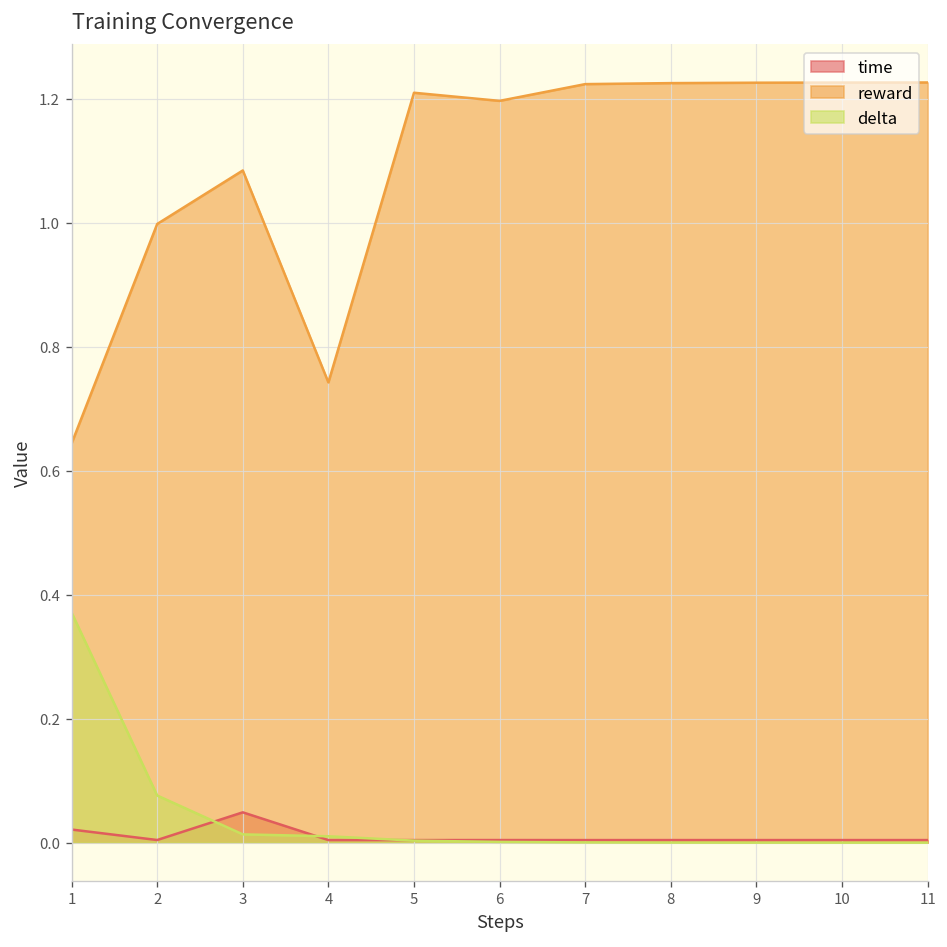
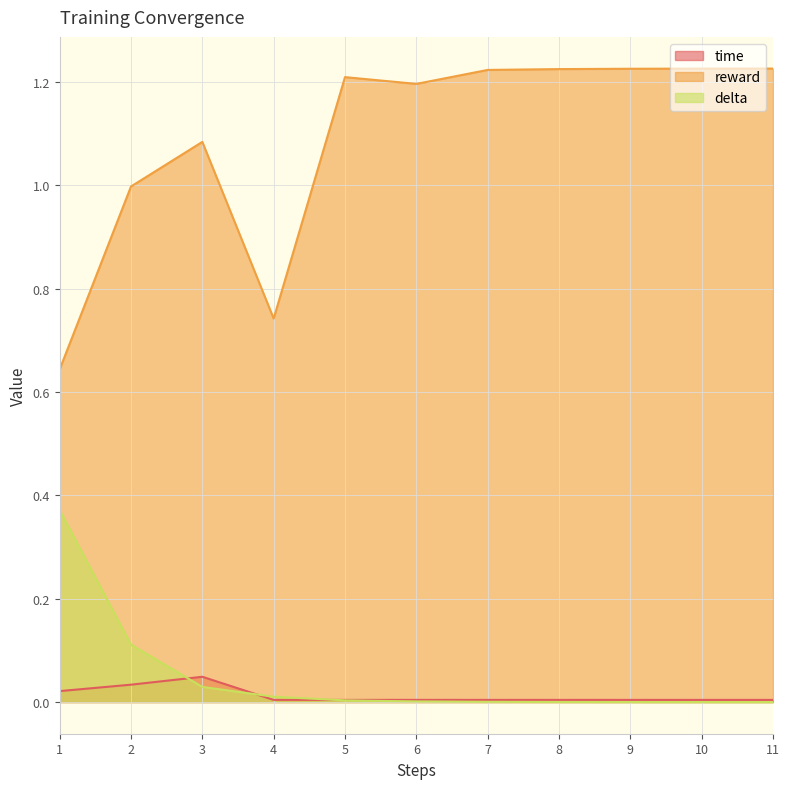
time, 2: 0.00 -> 0.03
delta, 2: 0.08 -> 0.11
delta, 3: 0.01 -> 0.03
